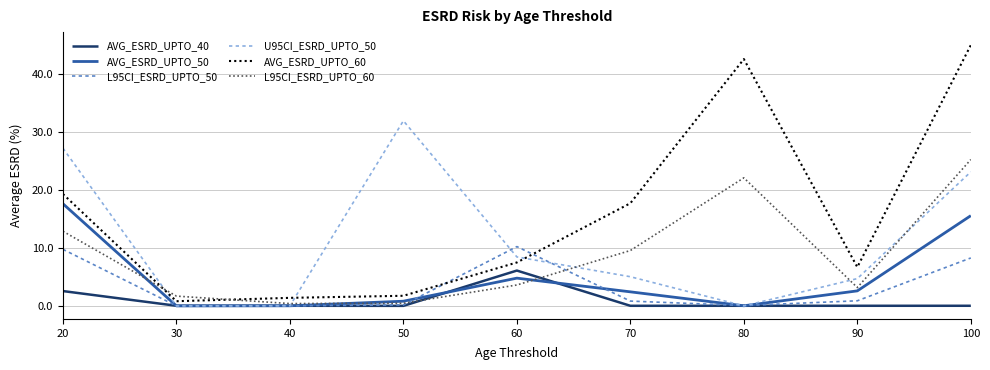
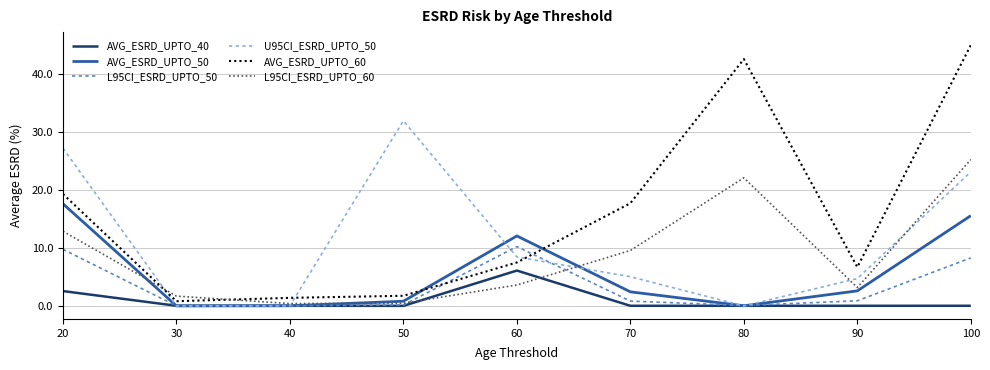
AVG_ESRD_UPTO_50, 60: 5 -> 12
